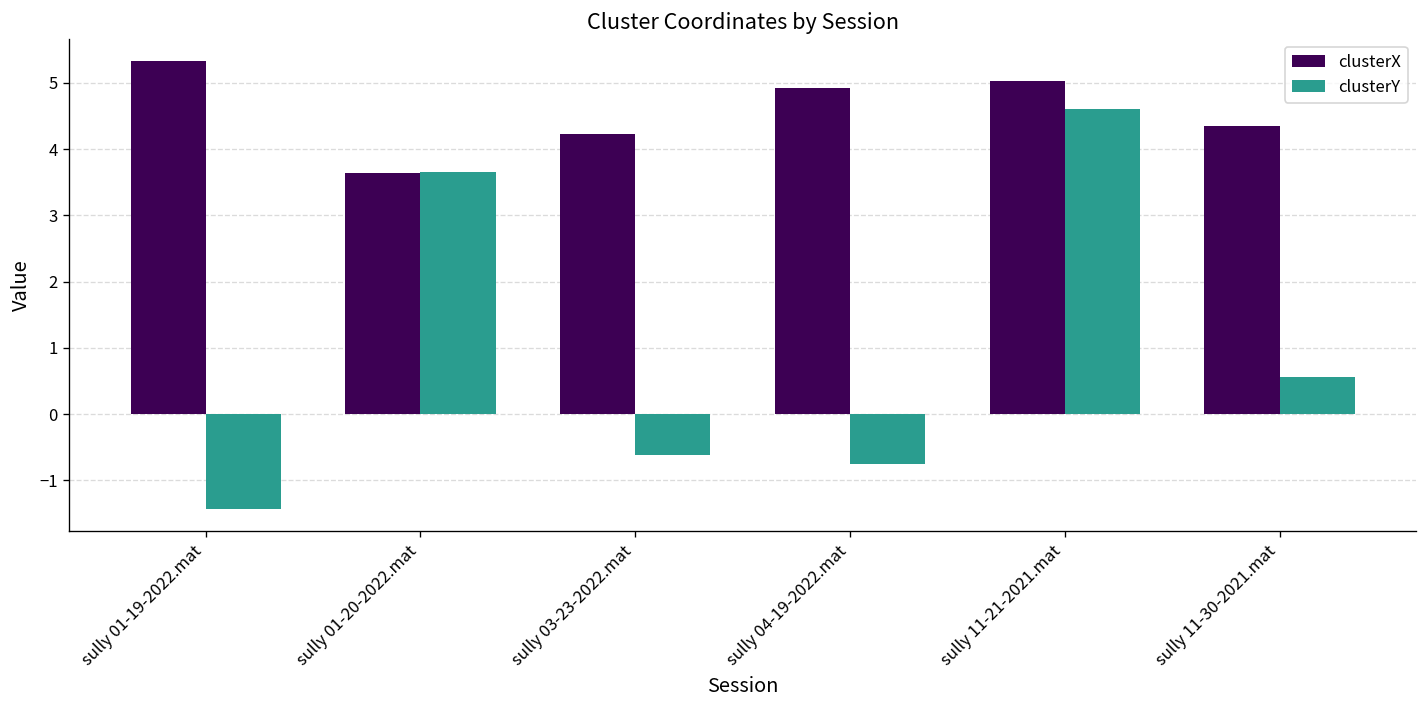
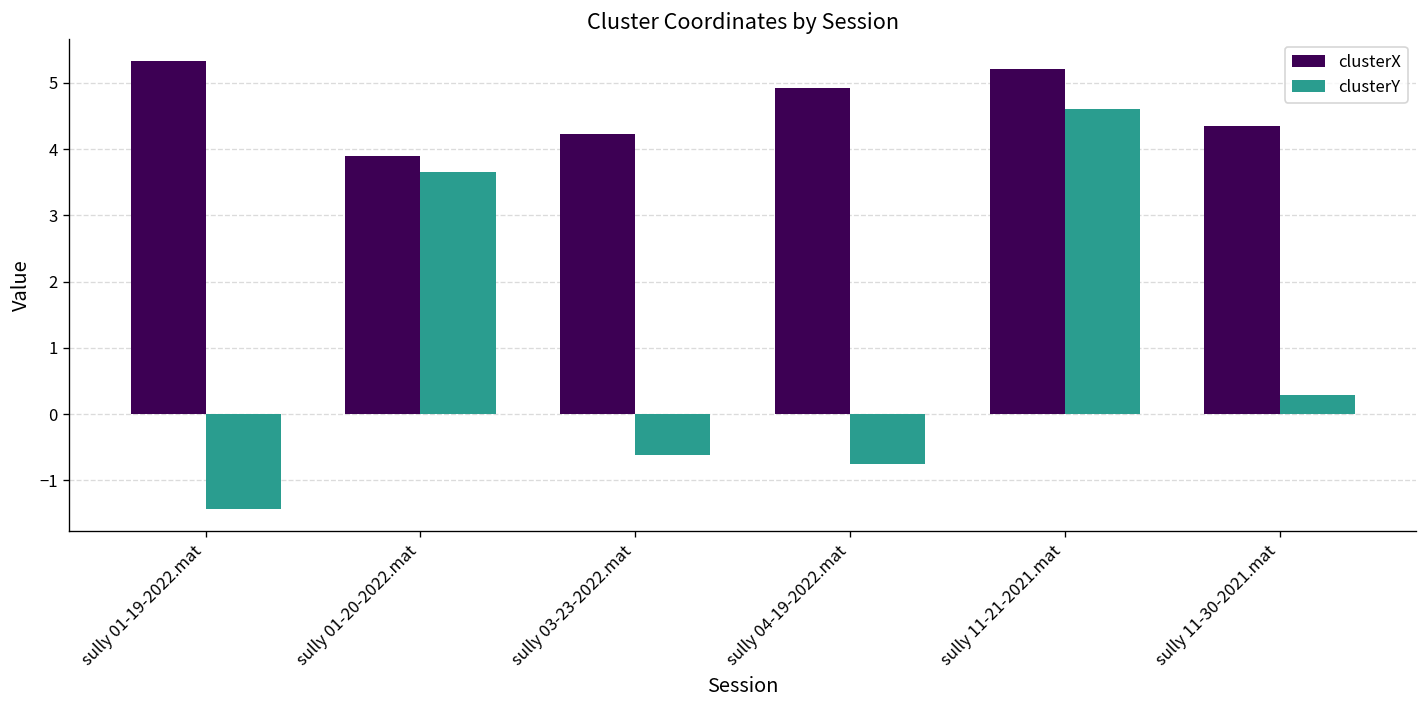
clusterX, sully 01-20-2022.mat: 3.6 -> 3.9
clusterX, sully 11-21-2021.mat: 5.0 -> 5.2
clusterY, sully 11-30-2021.mat: 0.6 -> 0.3
